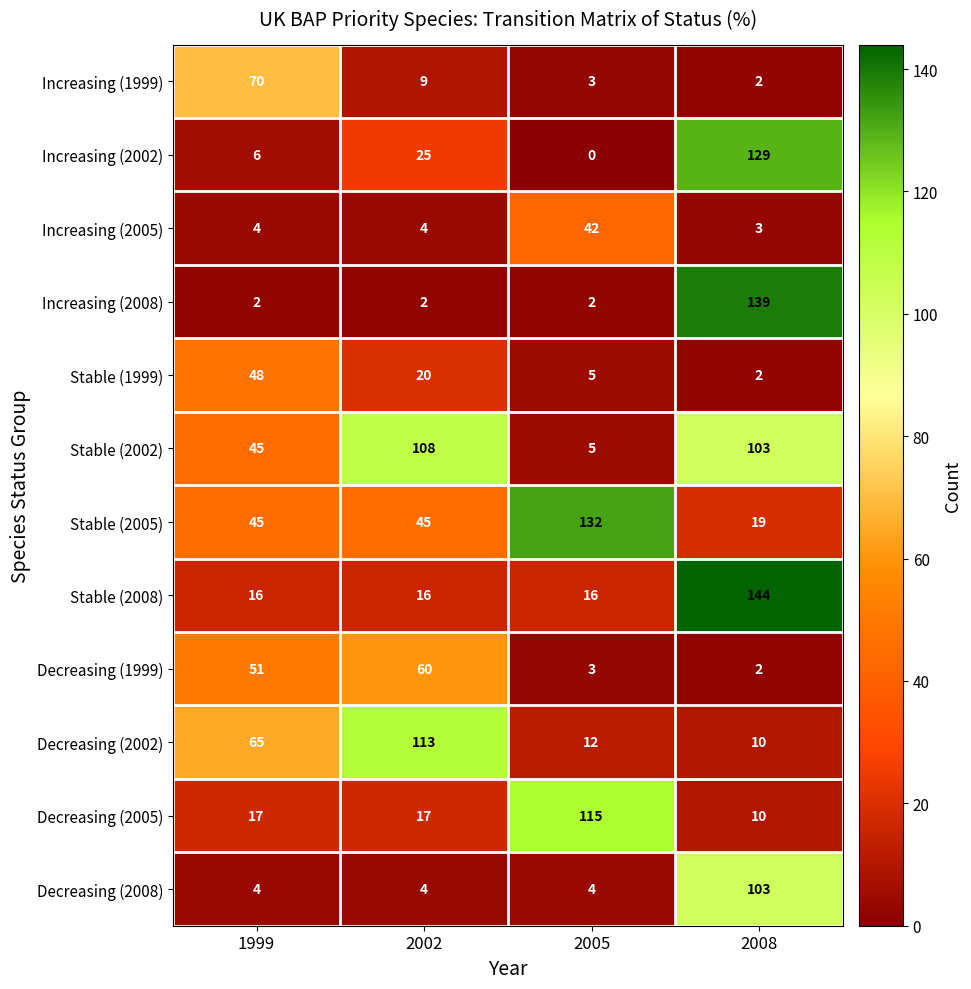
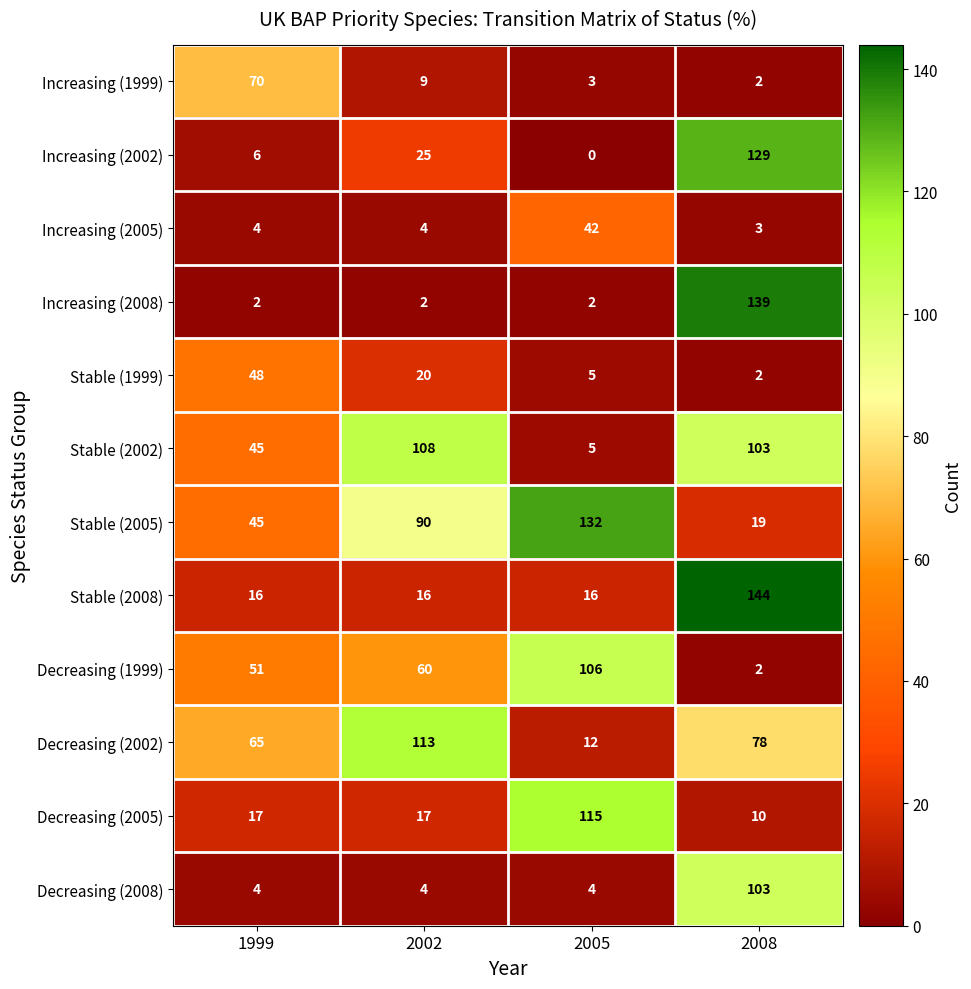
Stable (2005), 2002: 45 -> 90
Decreasing (1999), 2005: 3 -> 106
Decreasing (2002), 2008: 10 -> 78
